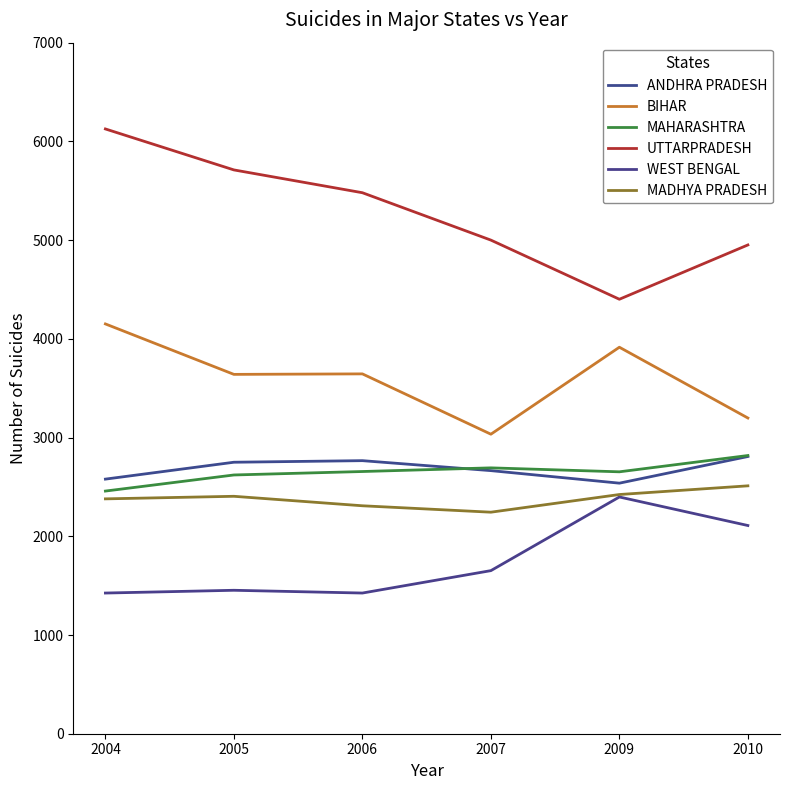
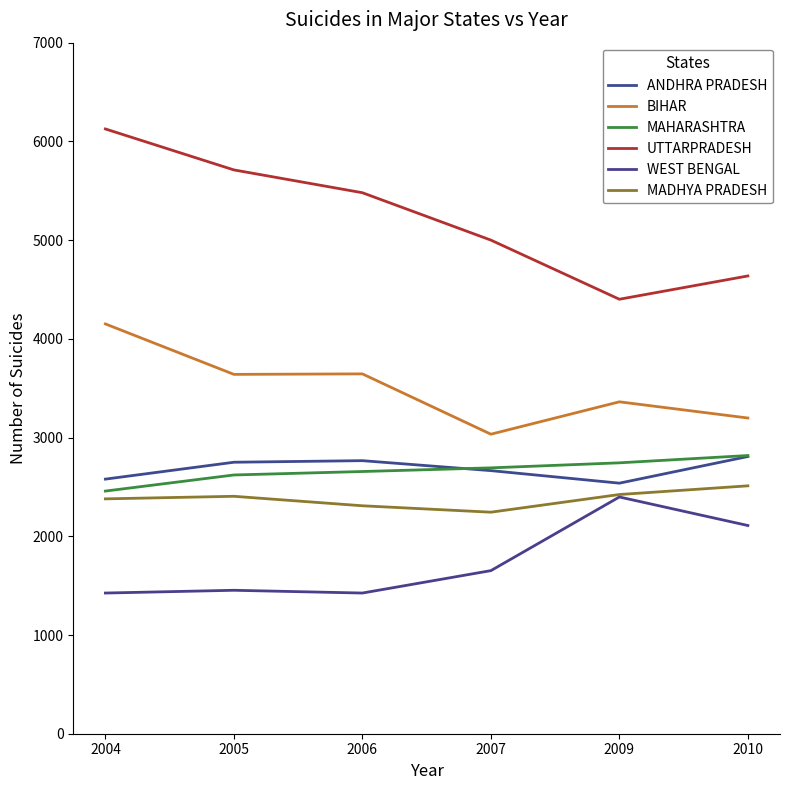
BIHAR, 2009: 3900 -> 3400
MAHARASHTRA, 2009: 2650 -> 2740
UTTARPRADESH, 2010: 5000 -> 4600
